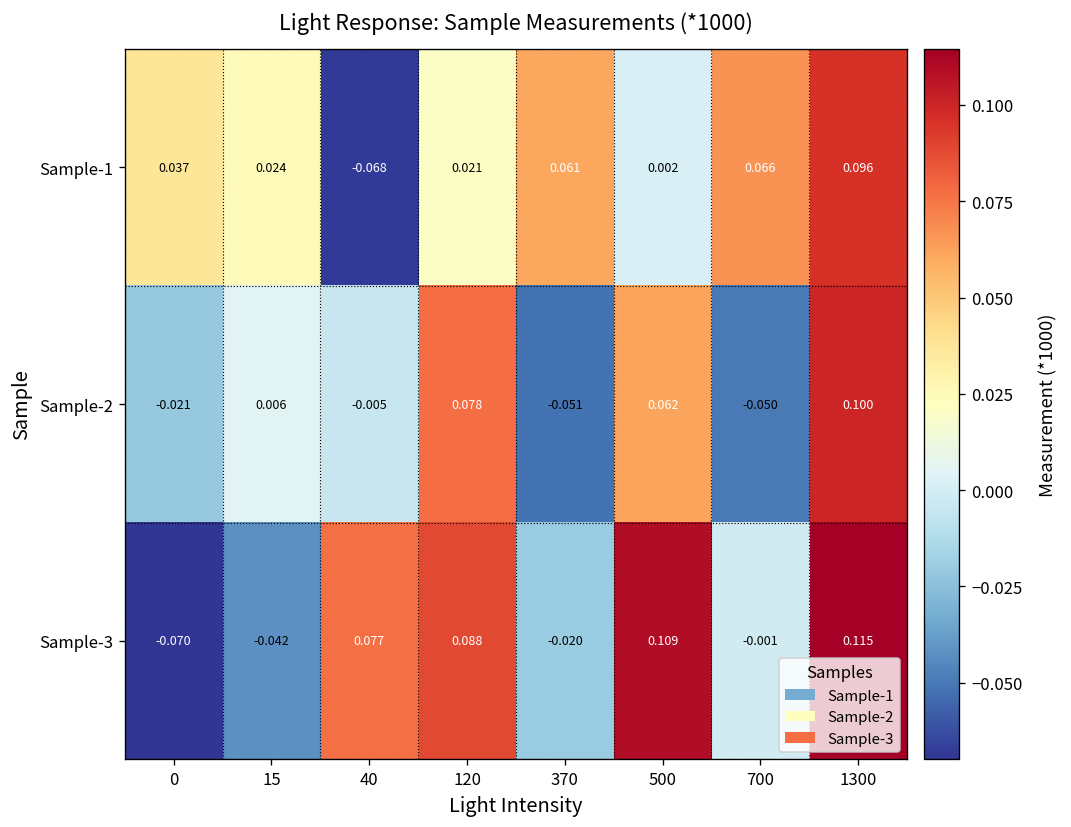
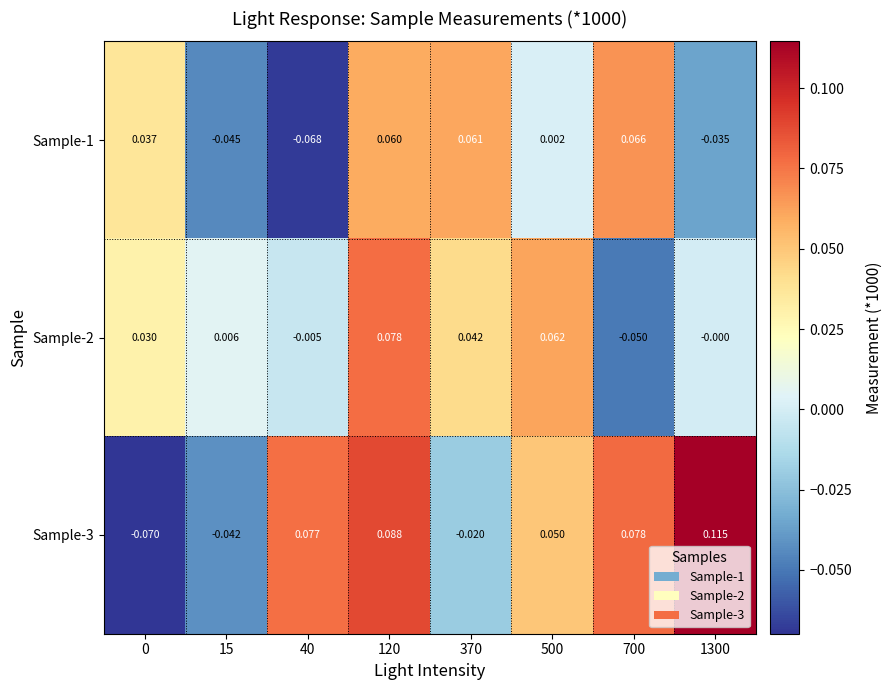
Sample-1, 15: 0.024 -> -0.045
Sample-1, 120: 0.021 -> 0.060
Sample-1, 1300: 0.096 -> -0.035
Sample-2, 0: -0.021 -> 0.030
Sample-2, 370: -0.051 -> 0.042
Sample-2, 1300: 0.100 -> -0.000
Sample-3, 500: 0.109 -> 0.050
Sample-3, 700: -0.001 -> 0.078
